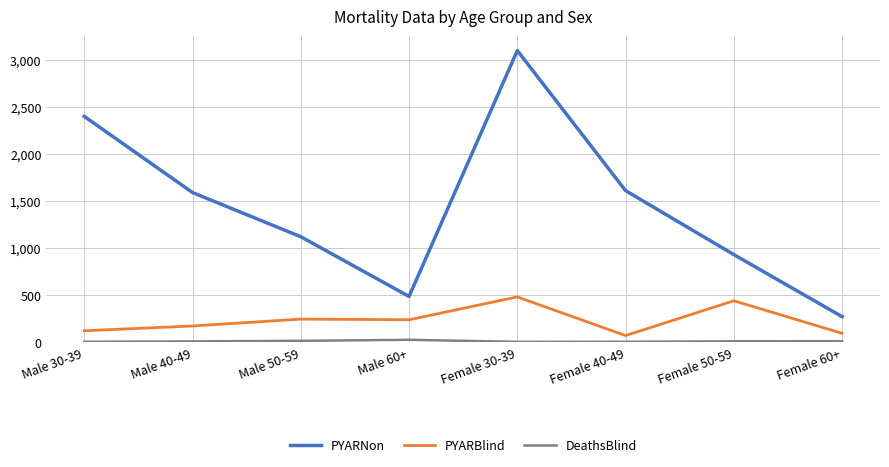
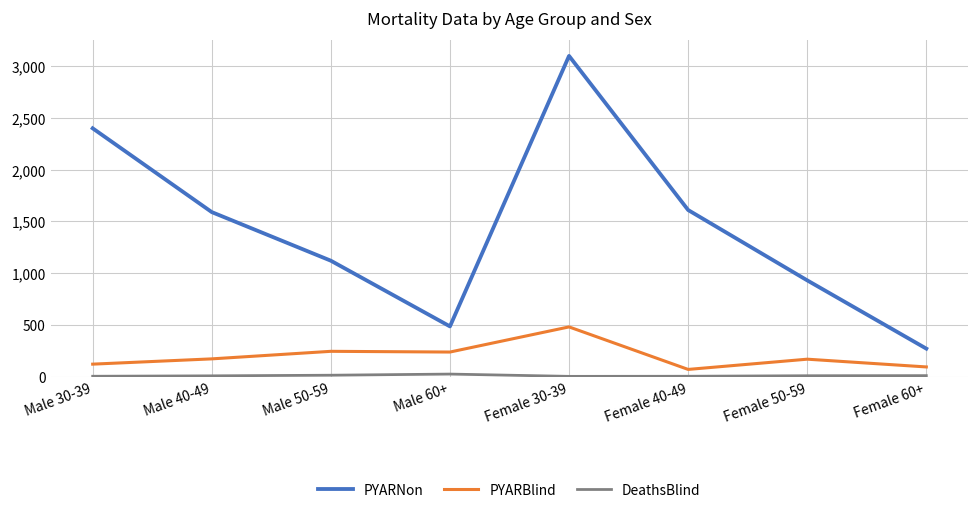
PYARBlind, Female 50-59: 400 -> 200
